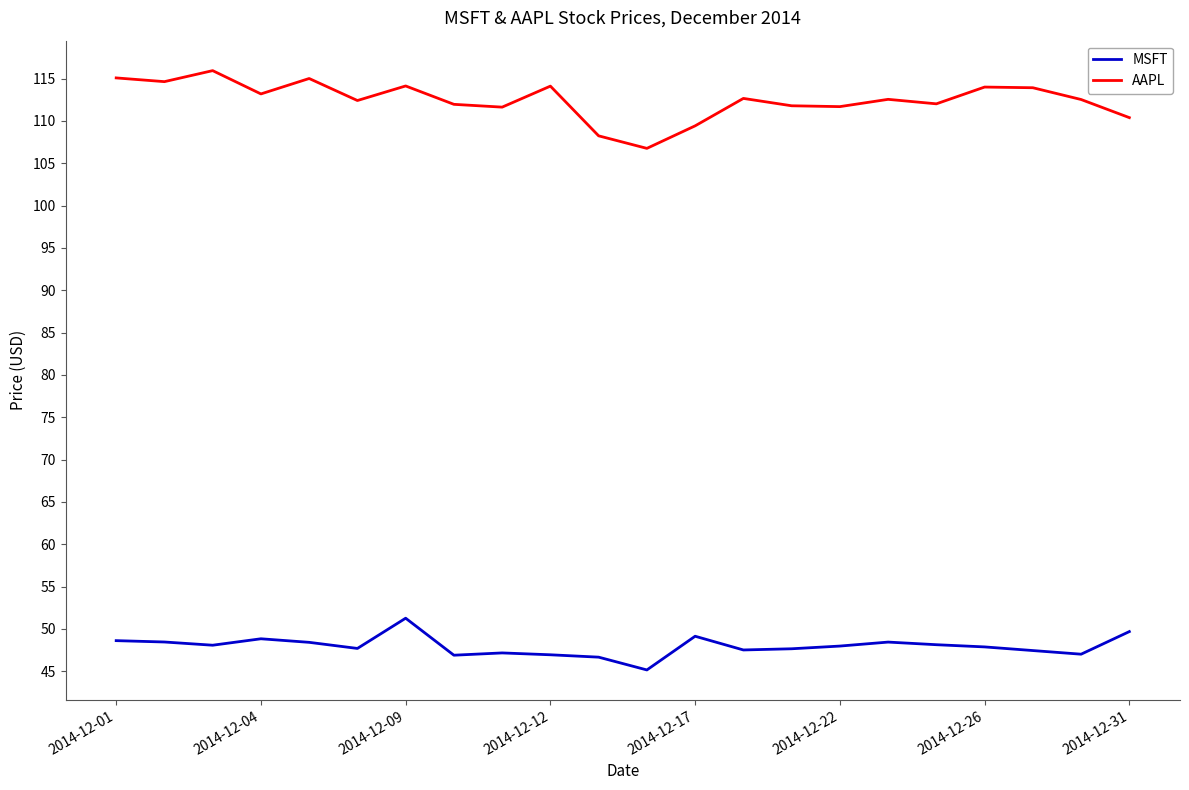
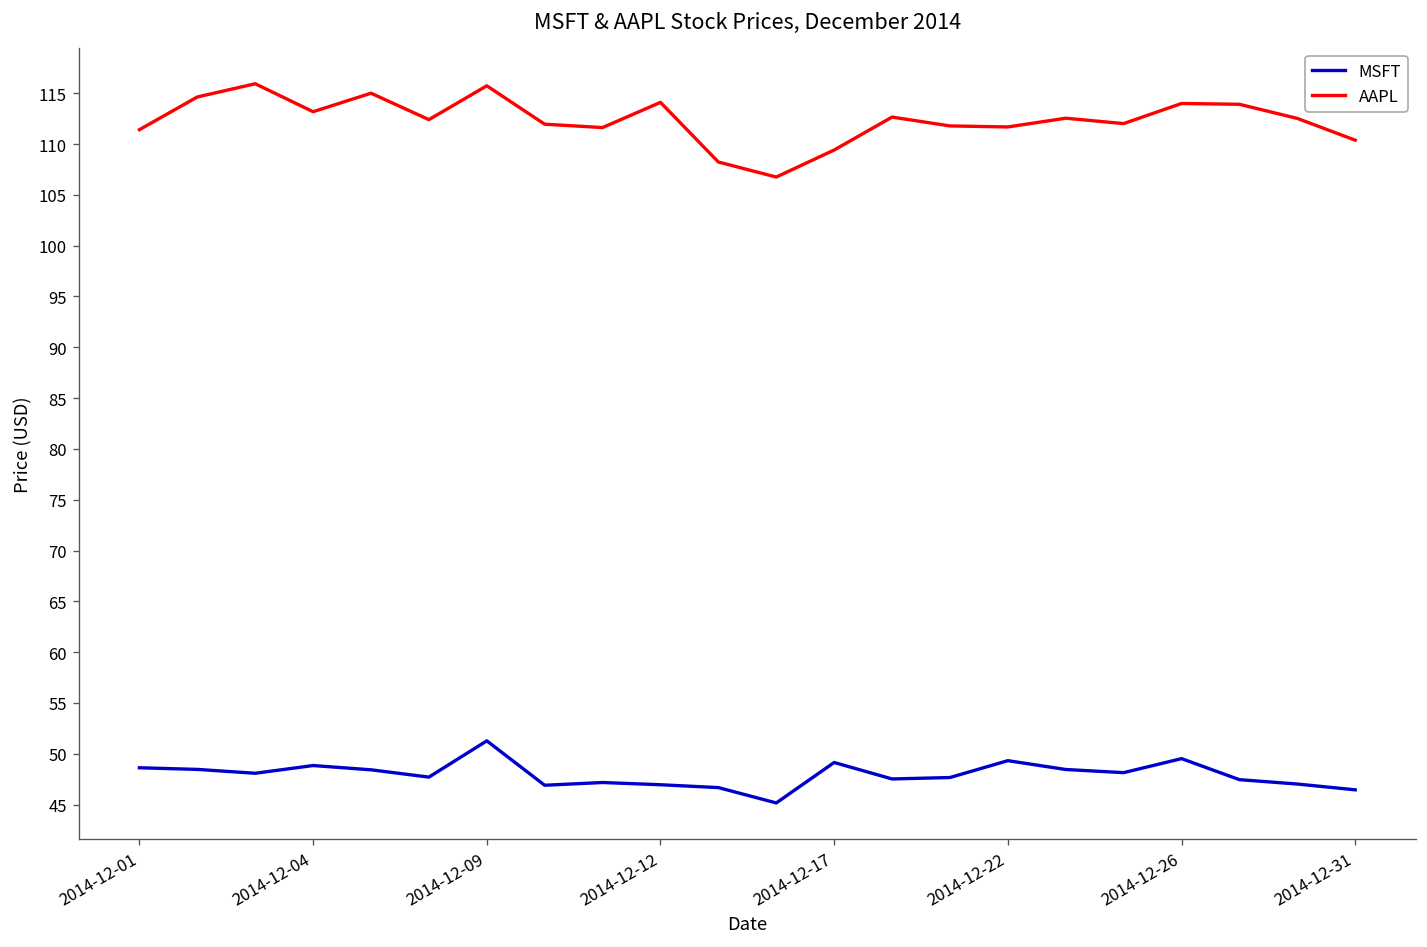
AAPL, 2014-12-01: 115 -> 111
AAPL, 2014-12-09: 114 -> 116
MSFT, 2014-12-22: 48 -> 49
MSFT, 2014-12-26: 48 -> 50
MSFT, 2014-12-31: 50 -> 46
